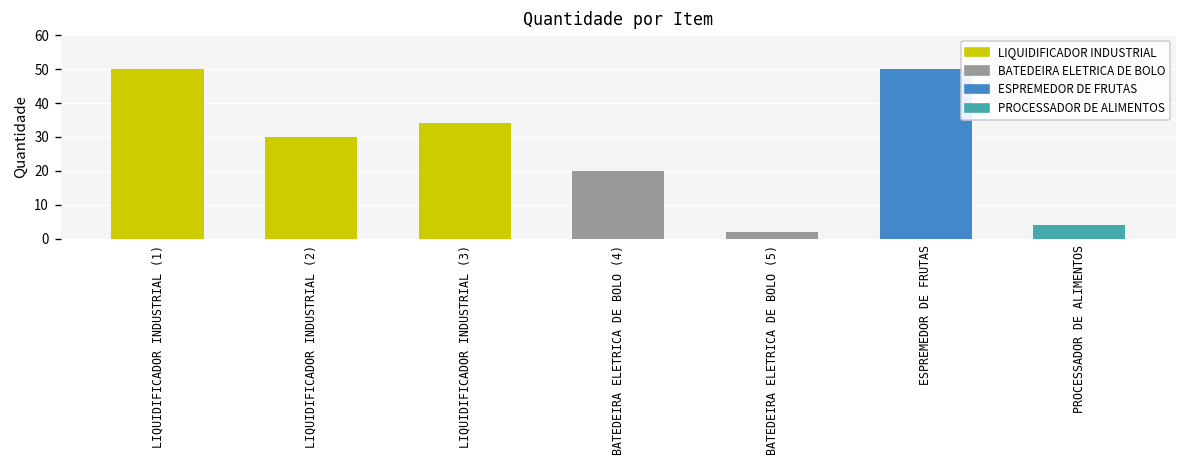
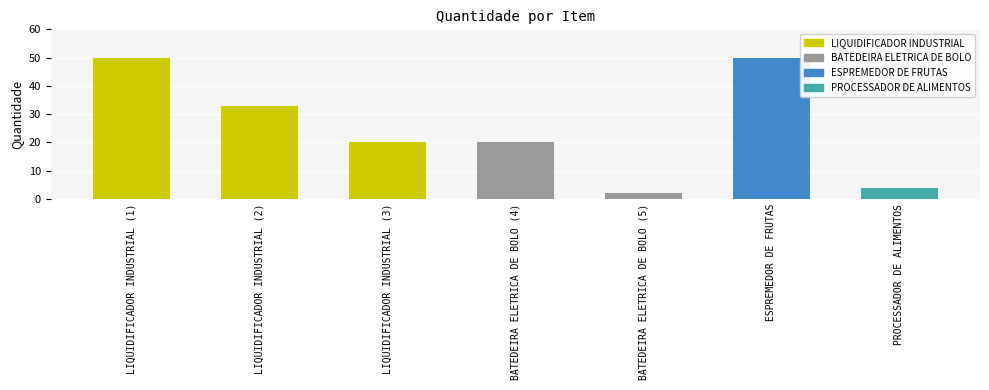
LIQUIDIFICADOR INDUSTRIAL (2): 30 -> 33
LIQUIDIFICADOR INDUSTRIAL (3): 34 -> 20
